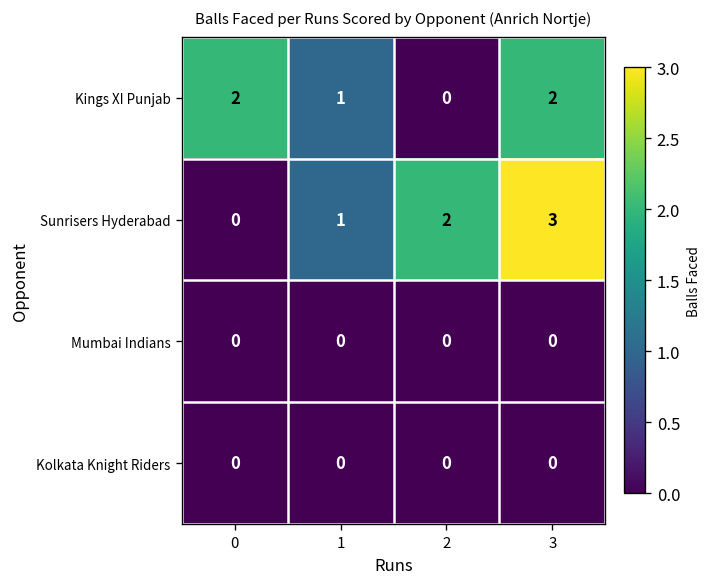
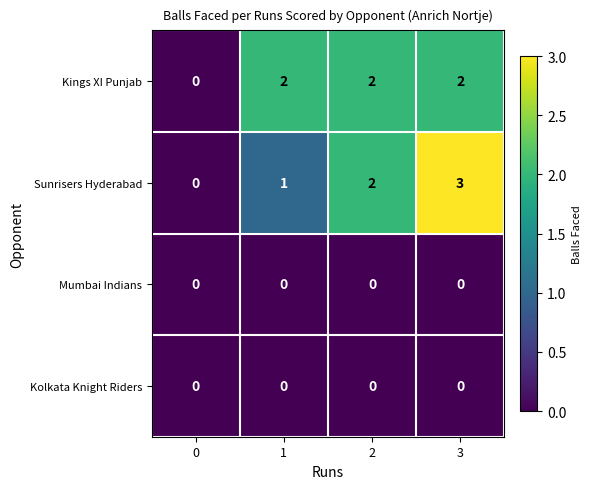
Kings XI Punjab, 0: 2 -> 0
Kings XI Punjab, 1: 1 -> 2
Kings XI Punjab, 2: 0 -> 2
